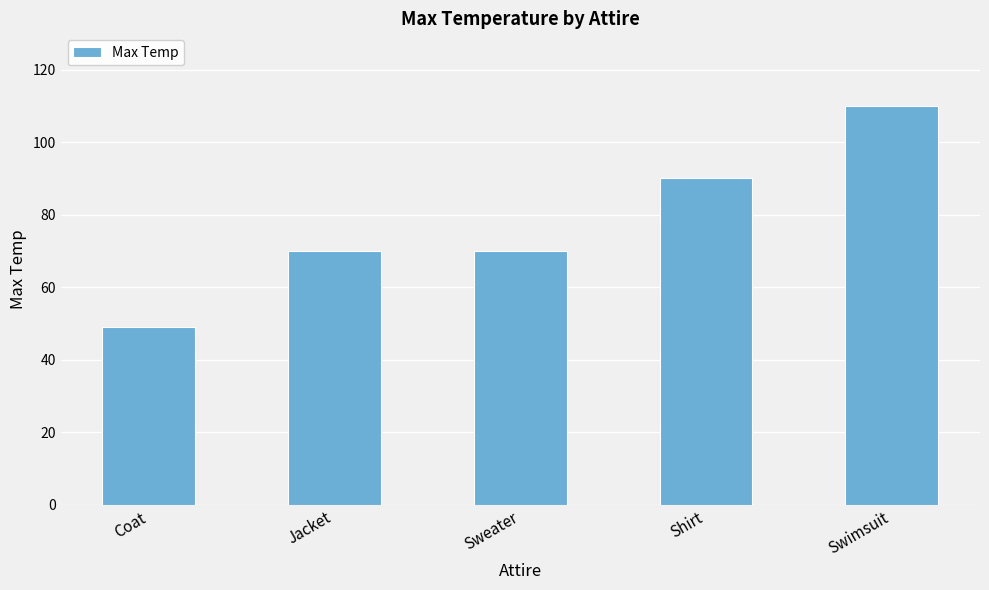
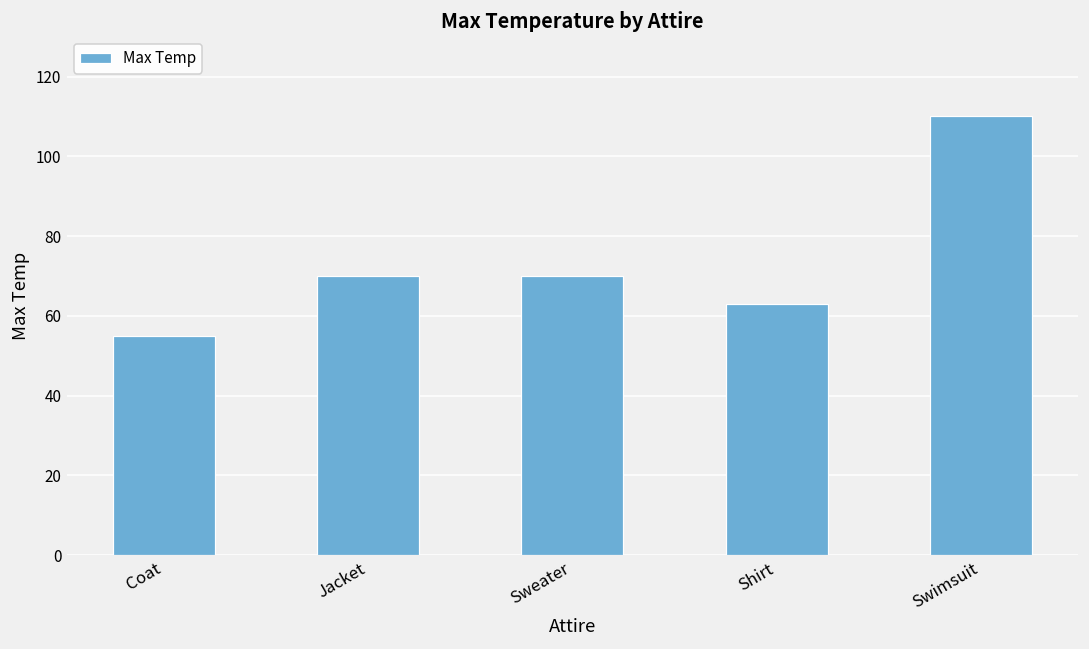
Coat: 49 -> 55
Shirt: 90 -> 63
